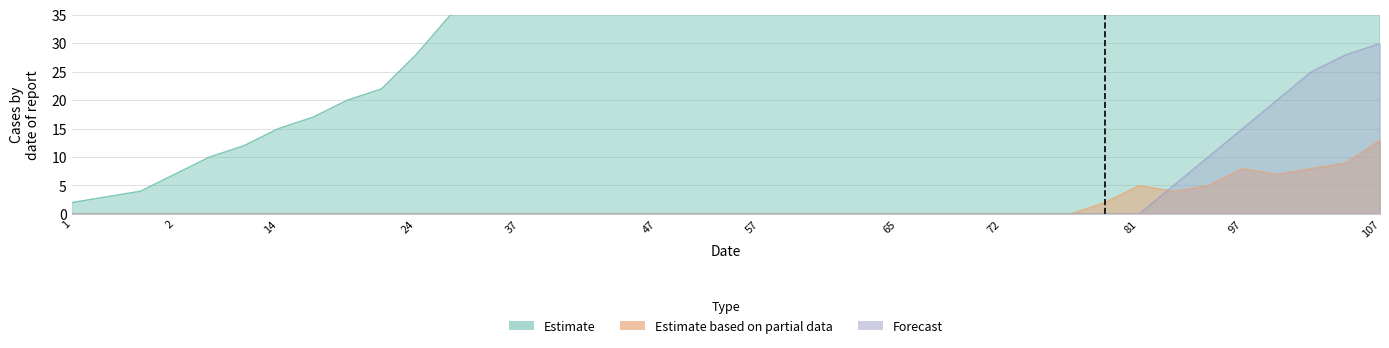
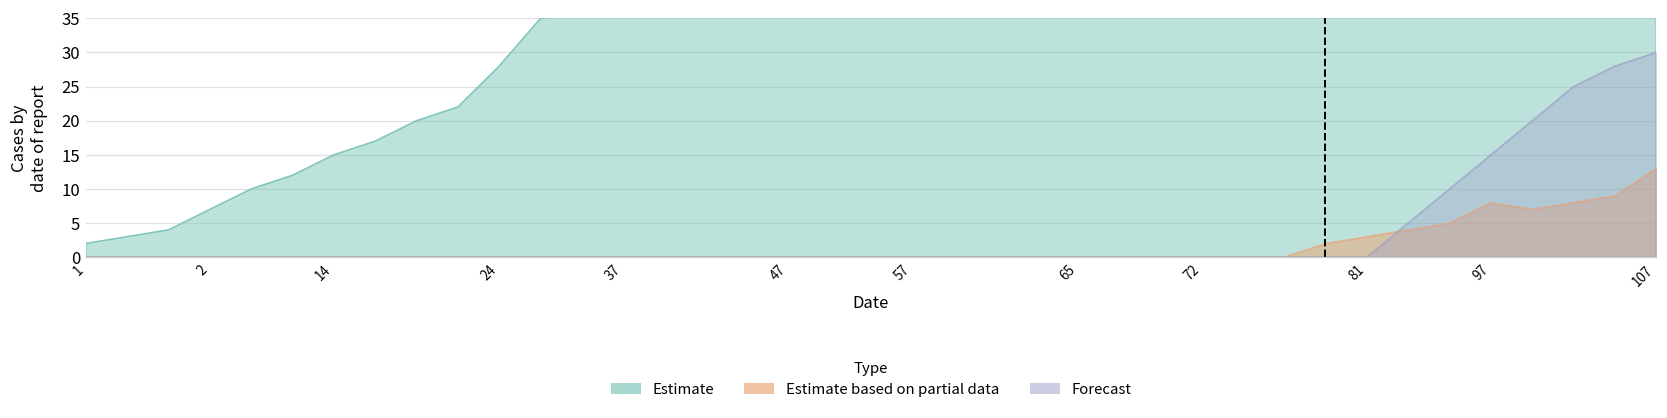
Estimate based on partial data, 81: 5 -> 3
